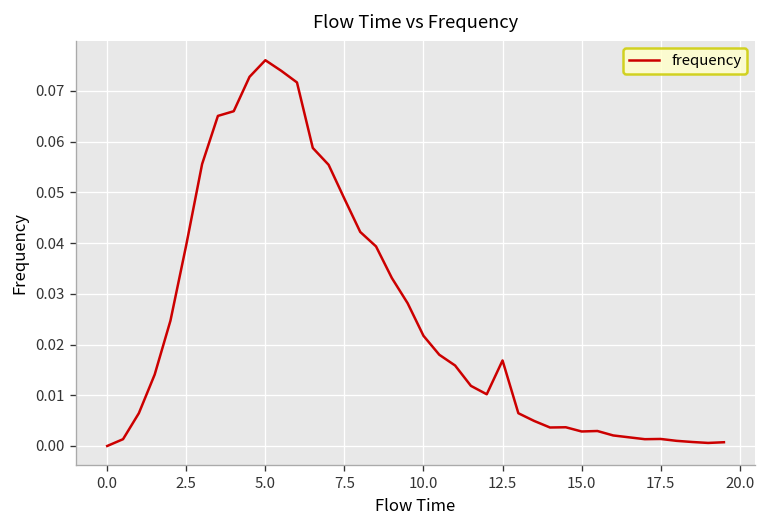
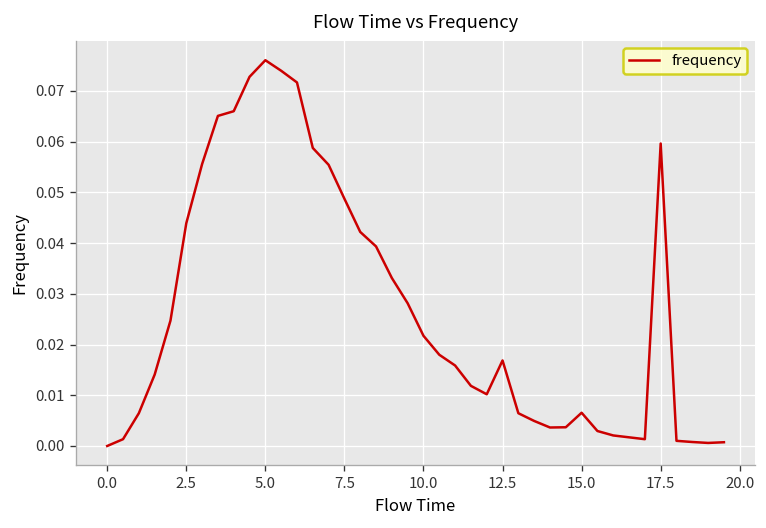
2.5: 0.040 -> 0.044
15.0: 0.003 -> 0.007
17.5: 0.001 -> 0.060
